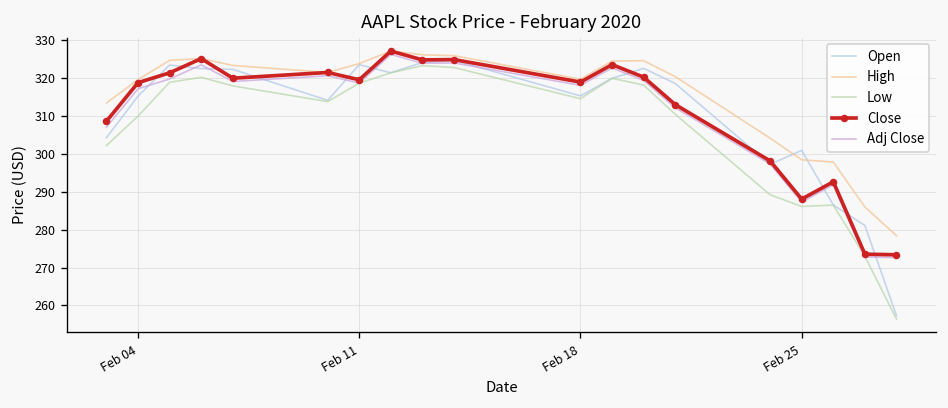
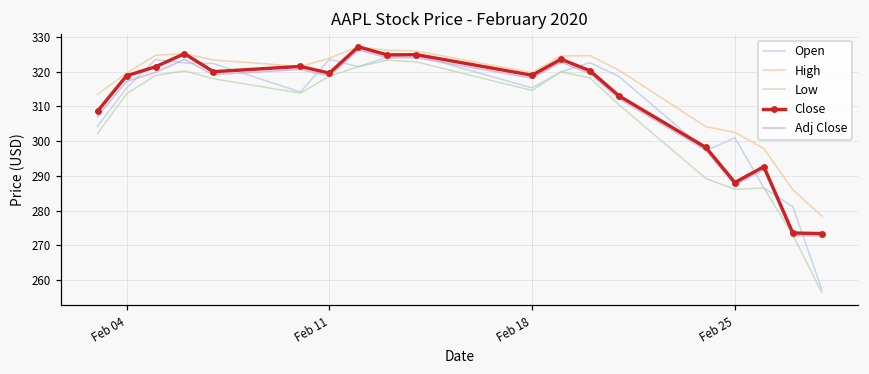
Low, Feb 04: 310 -> 314
High, Feb 25: 298 -> 303
